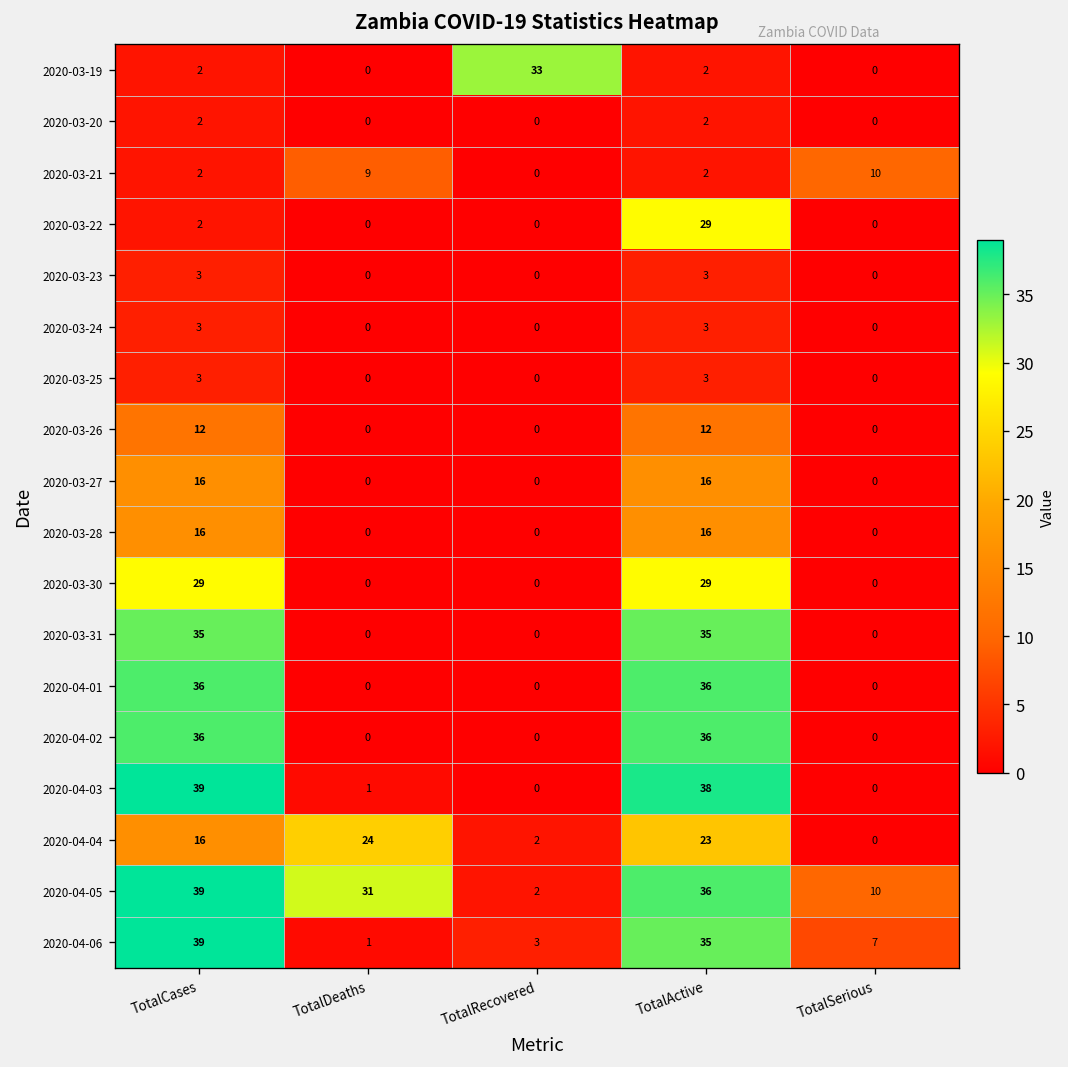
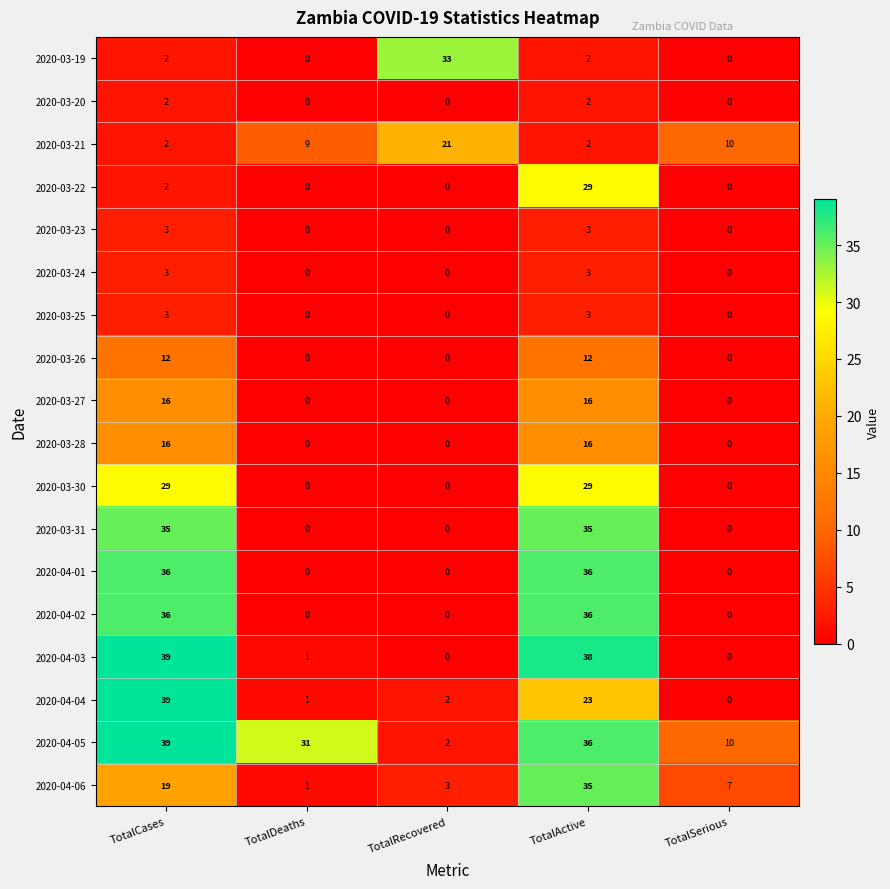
2020-03-21, TotalRecovered: 0 -> 21
2020-04-04, TotalCases: 16 -> 39
2020-04-04, TotalDeaths: 24 -> 1
2020-04-06, TotalCases: 39 -> 19
